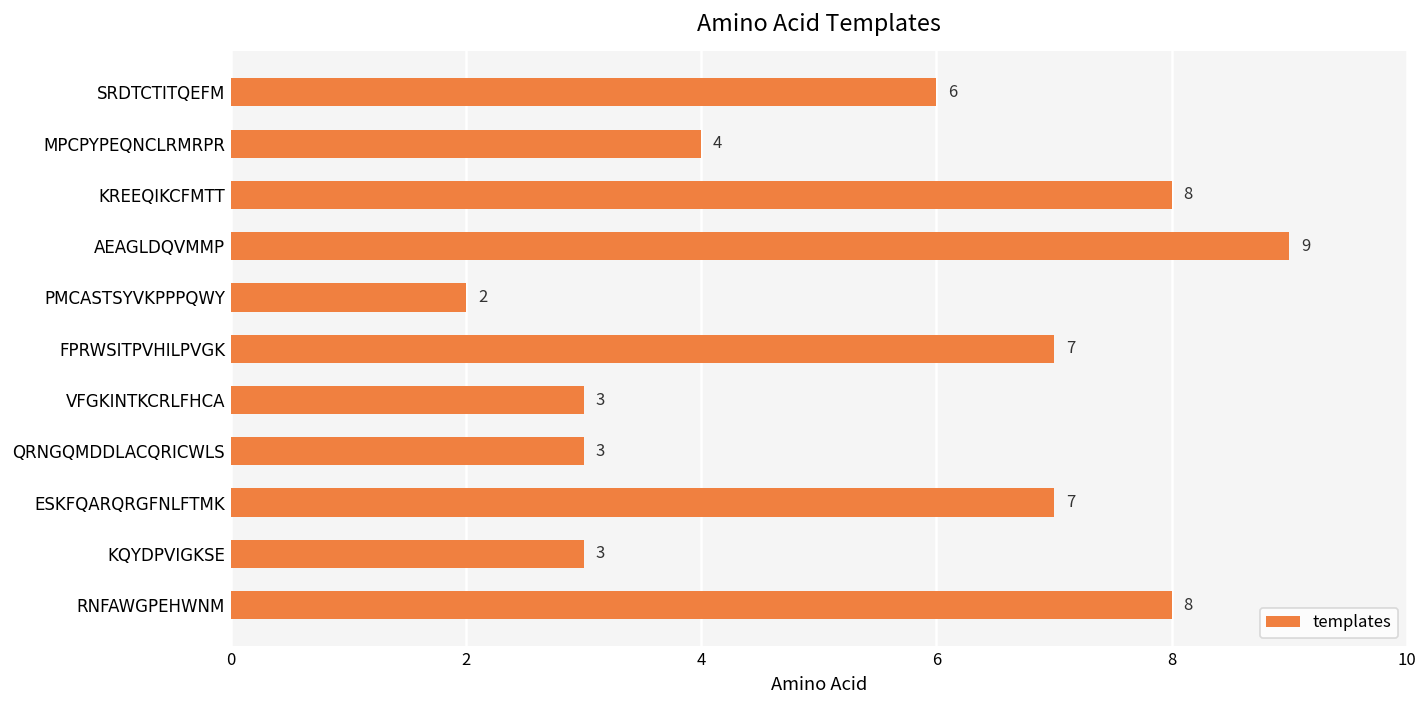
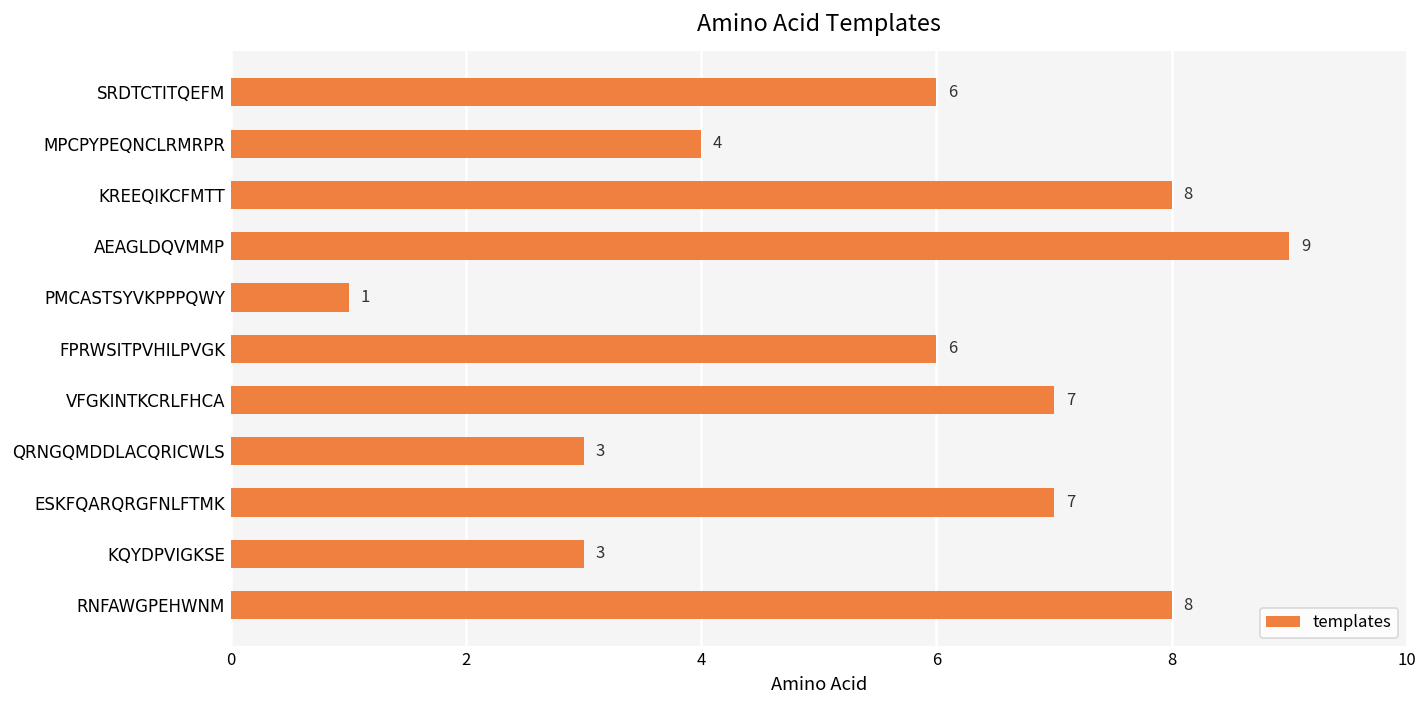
PMCASTSYVKPPPQWY: 2 -> 1
FPRWSITPVHILPVGK: 7 -> 6
VFGKINTKCRLFHCA: 3 -> 7
